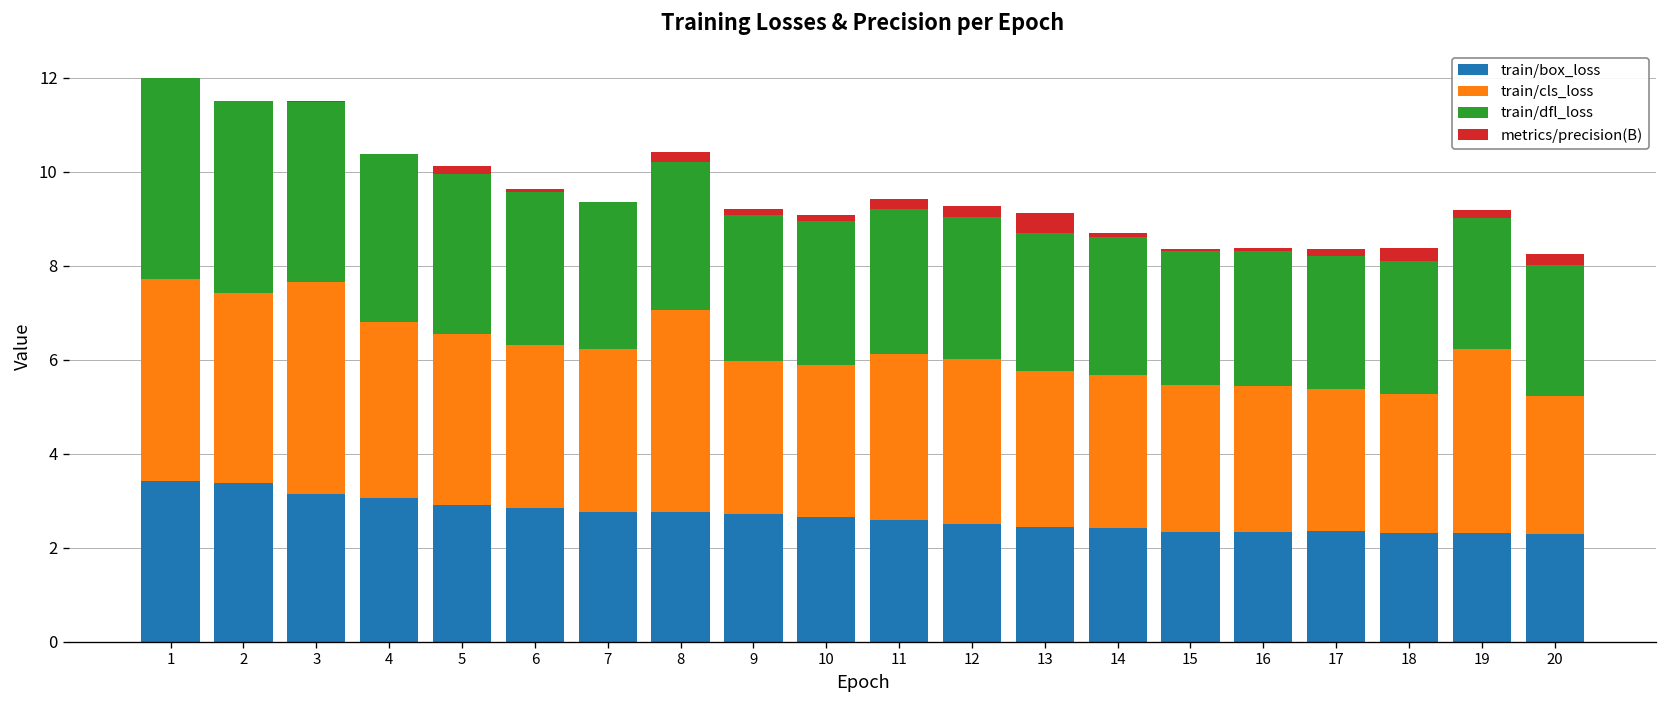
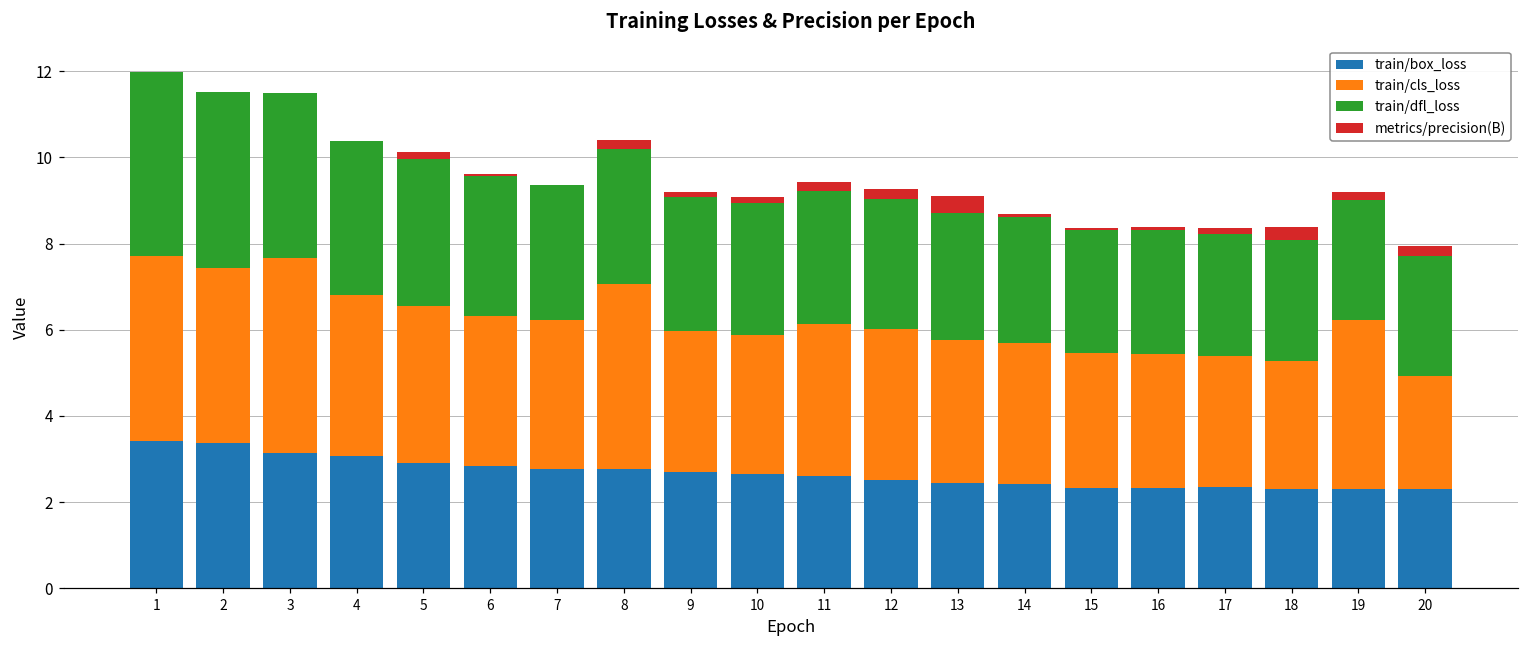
train/cls_loss, 20: 2.9 -> 2.6
